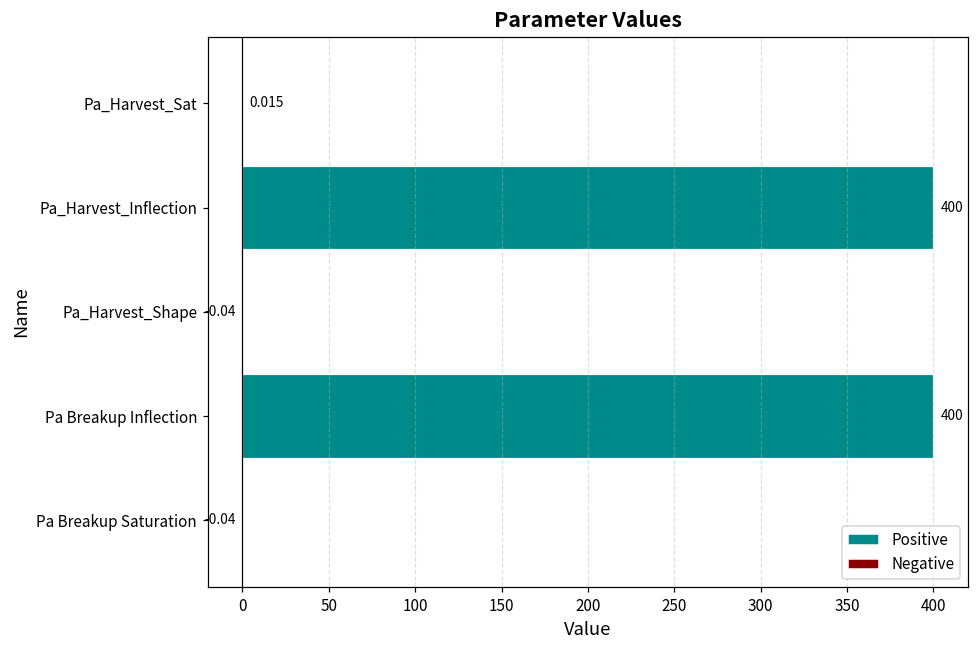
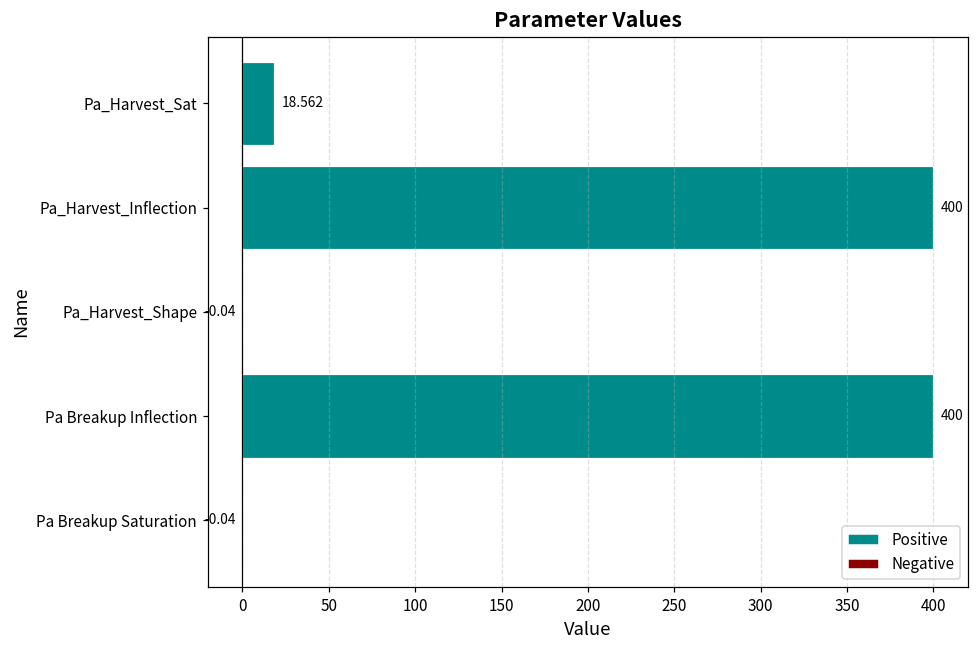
Pa_Harvest_Sat: 0.015 -> 18.562
